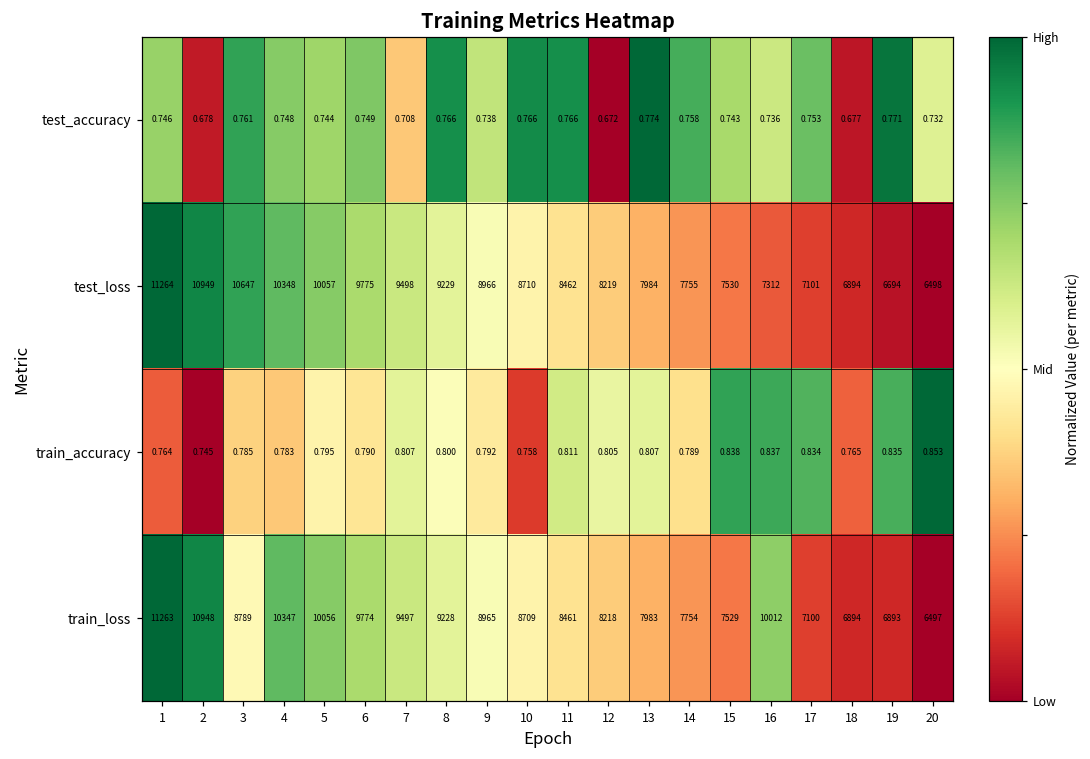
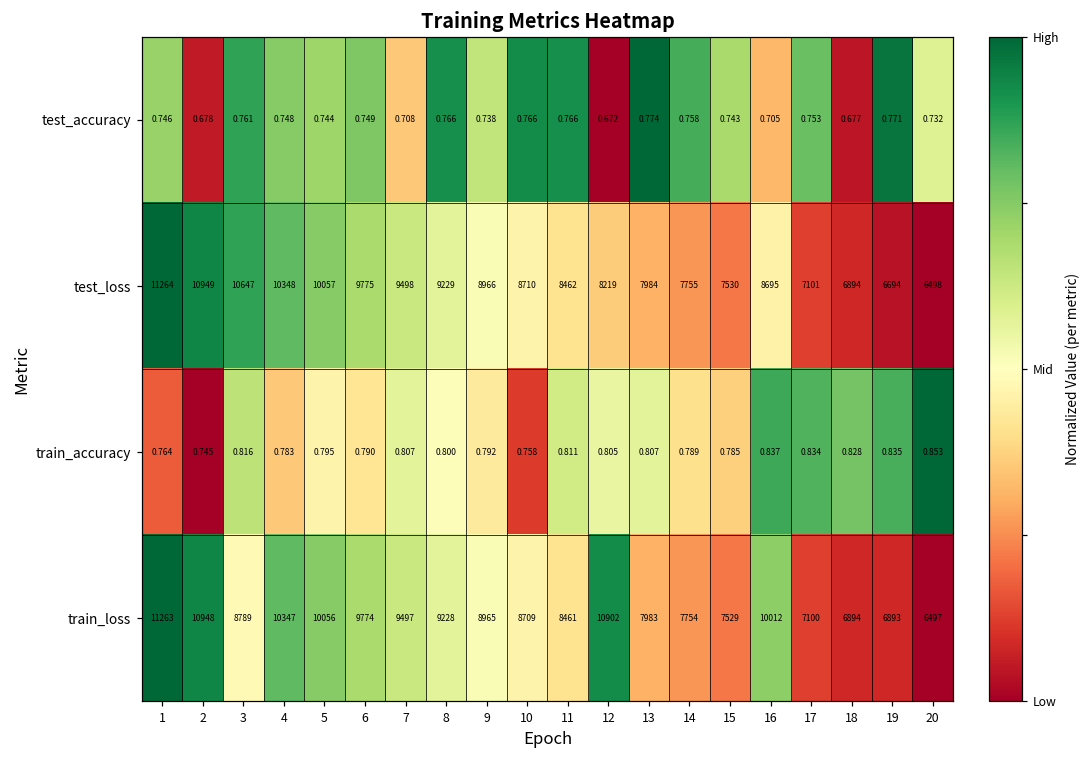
test_accuracy, 16: 0.736 -> 0.705
test_loss, 16: 7312 -> 8695
train_accuracy, 3: 0.785 -> 0.816
train_accuracy, 15: 0.838 -> 0.785
train_accuracy, 18: 0.765 -> 0.828
train_loss, 12: 8218 -> 10902
